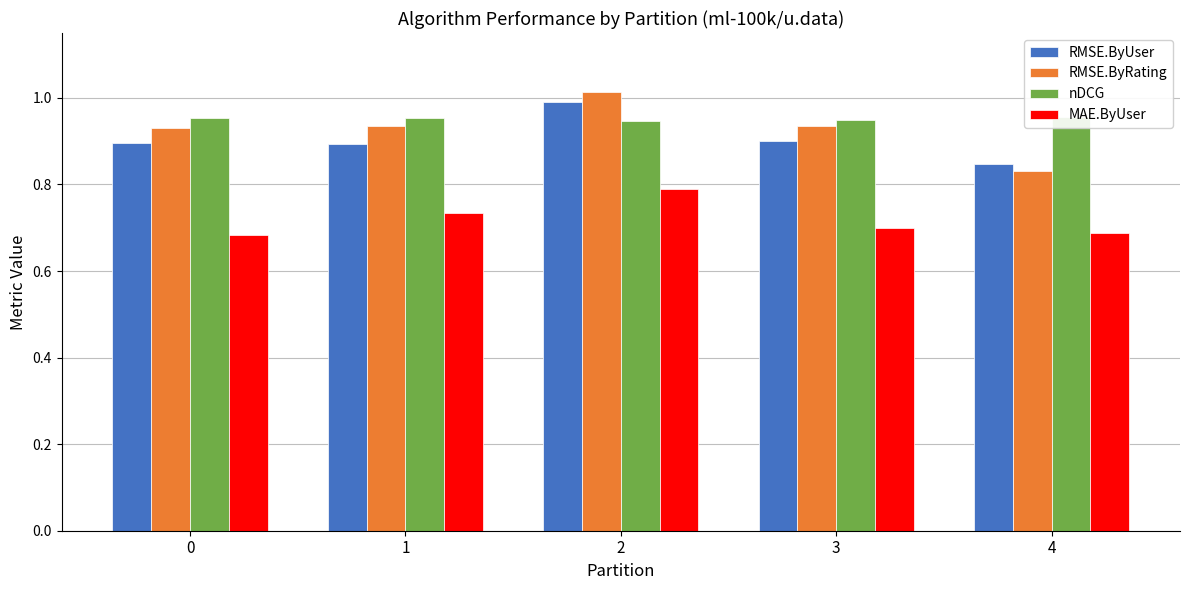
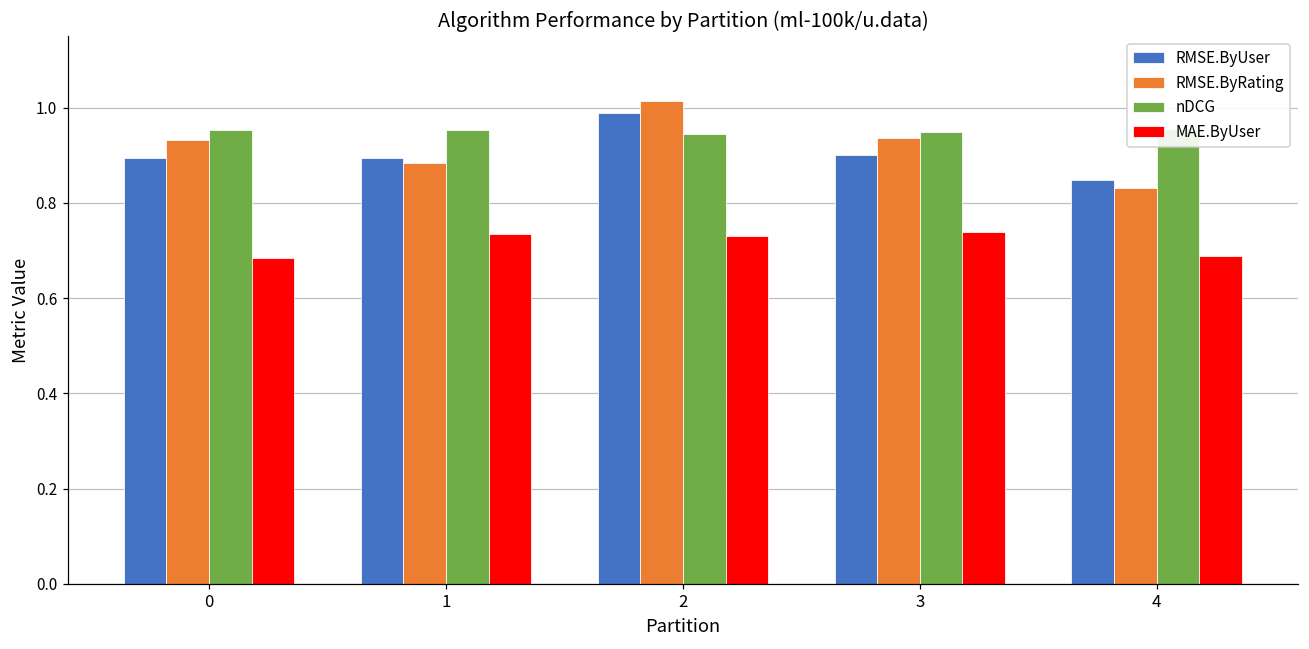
RMSE.ByRating, 1: 0.93 -> 0.88
MAE.ByUser, 2: 0.79 -> 0.73
MAE.ByUser, 3: 0.70 -> 0.74
